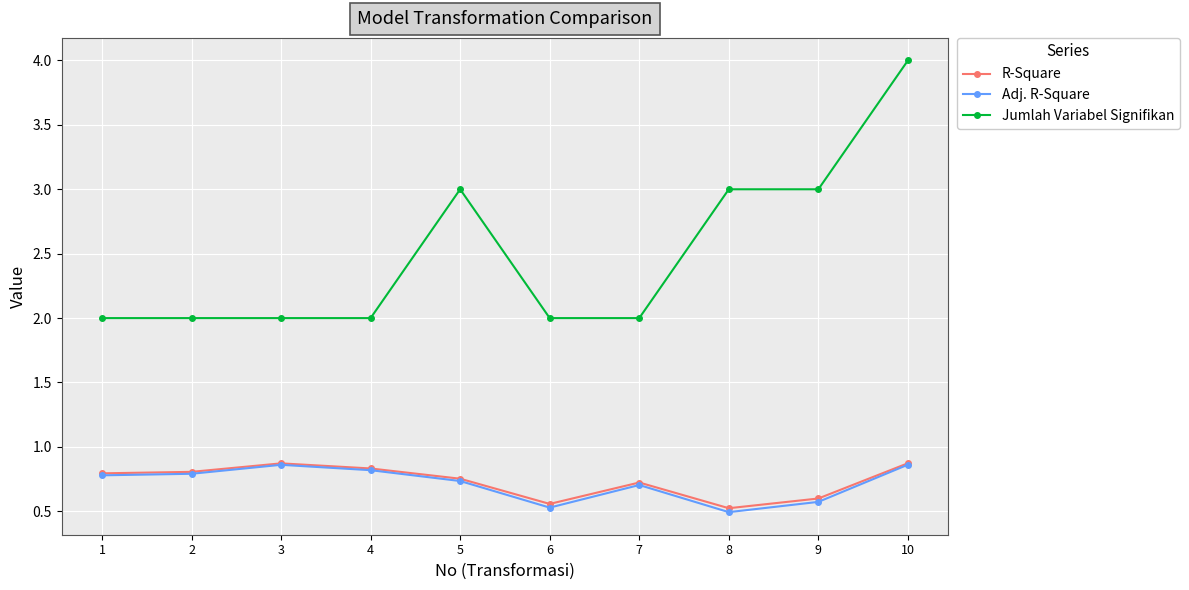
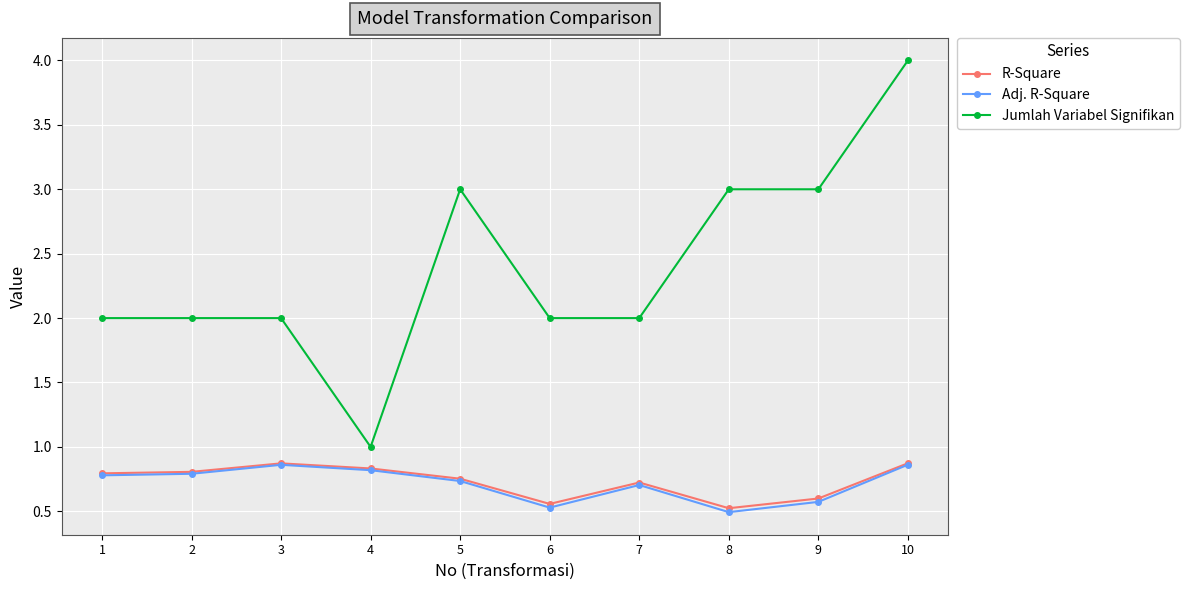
Jumlah Variabel Signifikan, 4: 2 -> 1
